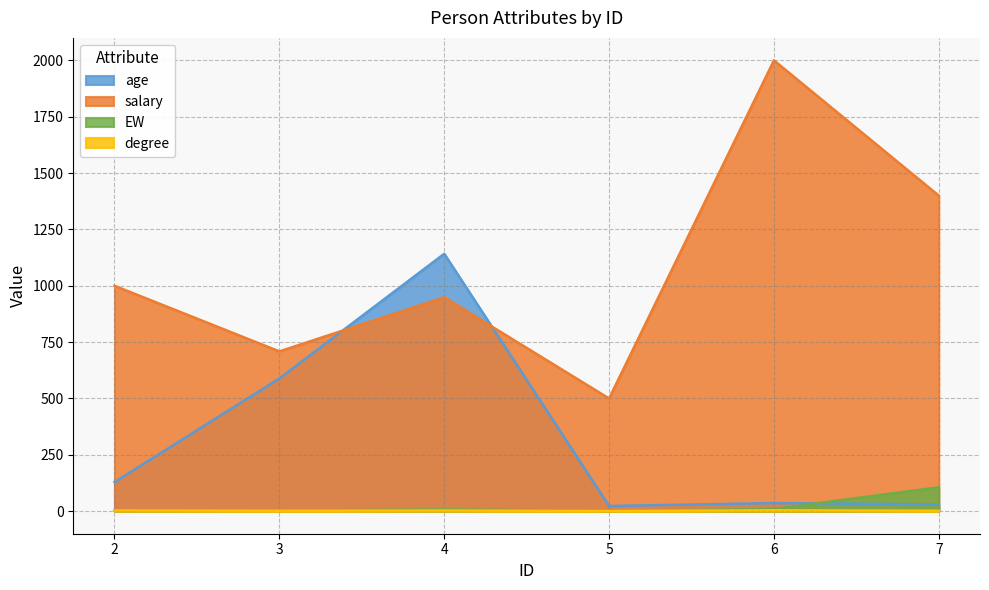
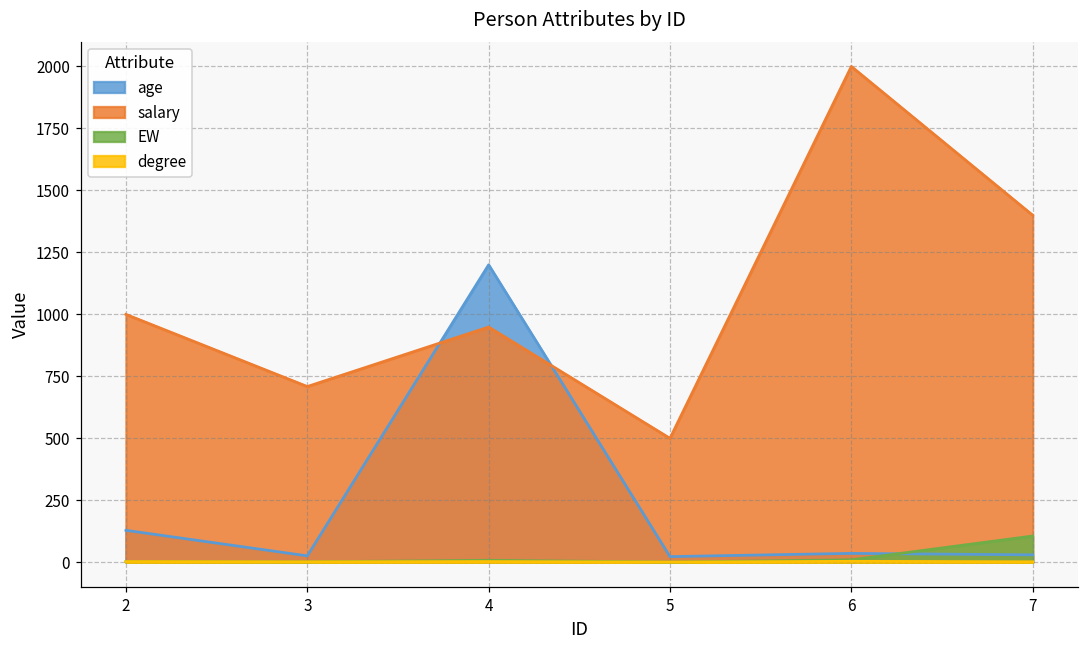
age, 3: 590 -> 30
age, 4: 1140 -> 1200
